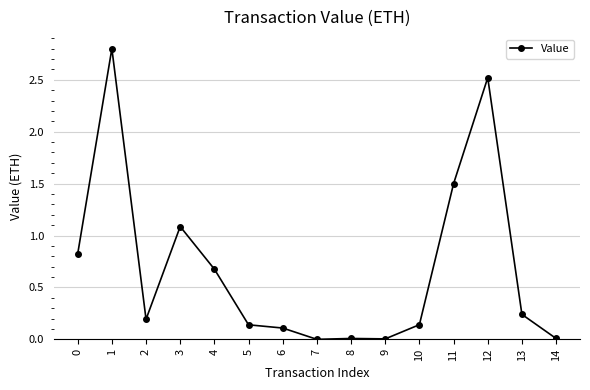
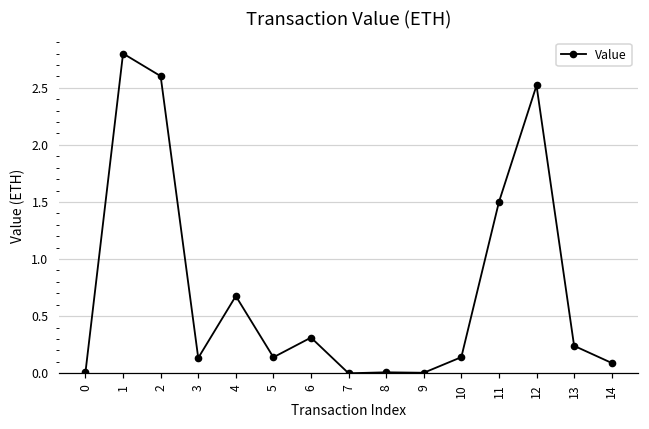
0: 0.82 -> 0.01
2: 0.19 -> 2.60
3: 1.09 -> 0.13
6: 0.11 -> 0.31
14: 0.01 -> 0.09
